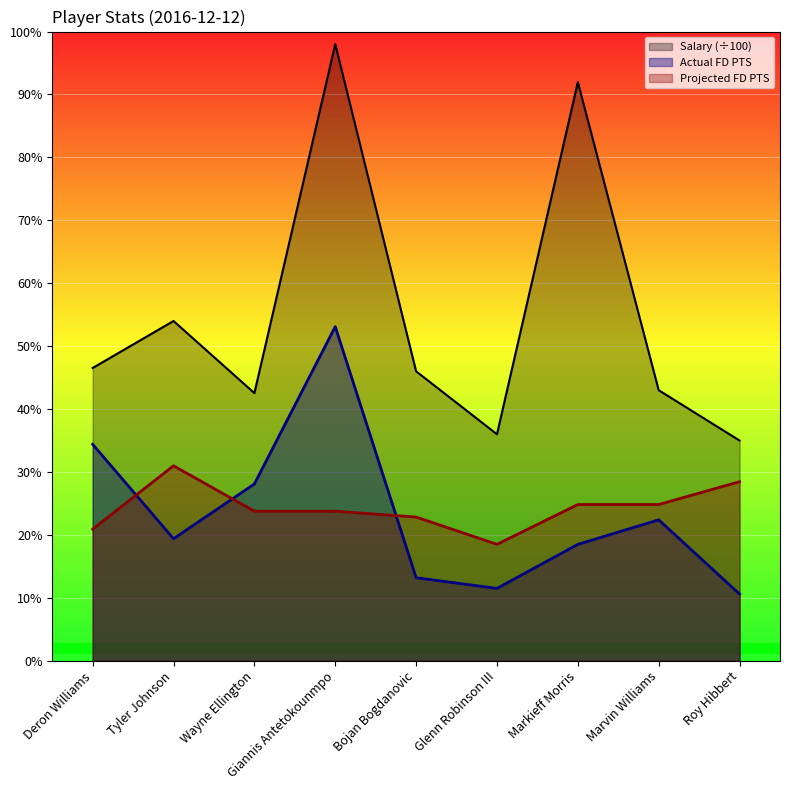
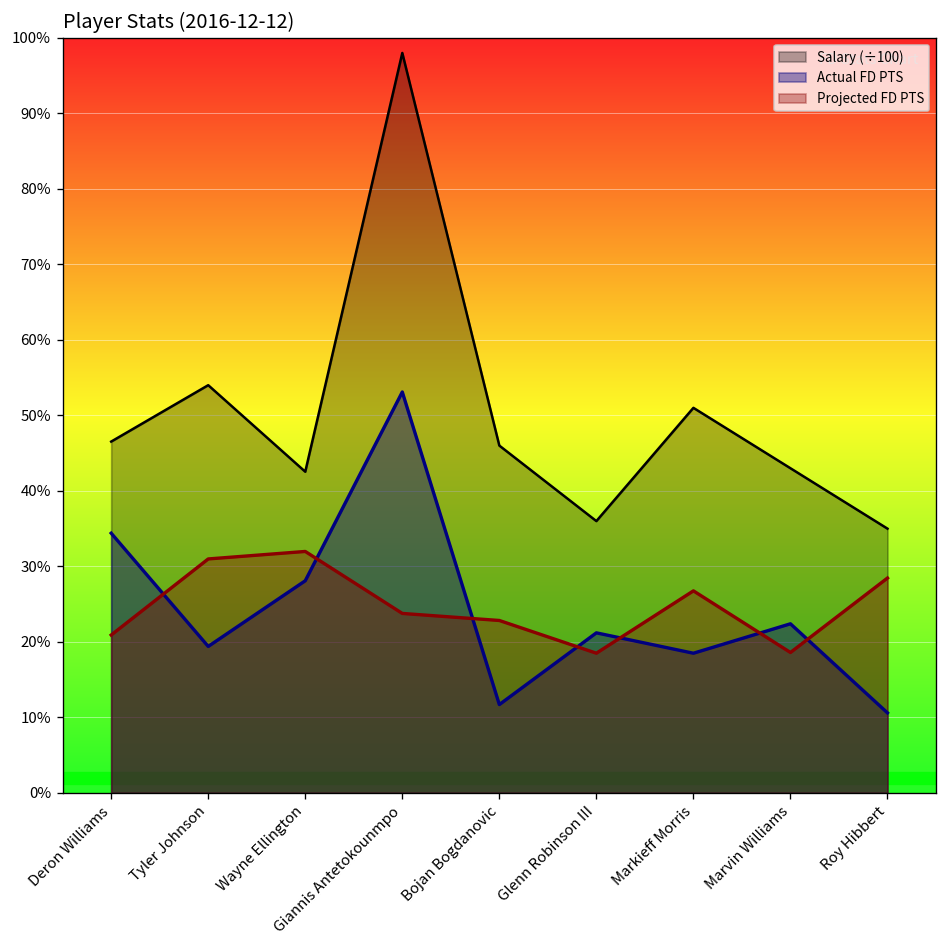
Projected FD PTS, Wayne Ellington: 24% -> 32%
Actual FD PTS, Bojan Bogdanovic: 13% -> 12%
Actual FD PTS, Glenn Robinson III: 12% -> 21%
Salary (÷100), Markieff Morris: 92% -> 51%
Projected FD PTS, Markieff Morris: 25% -> 27%
Projected FD PTS, Marvin Williams: 25% -> 19%
